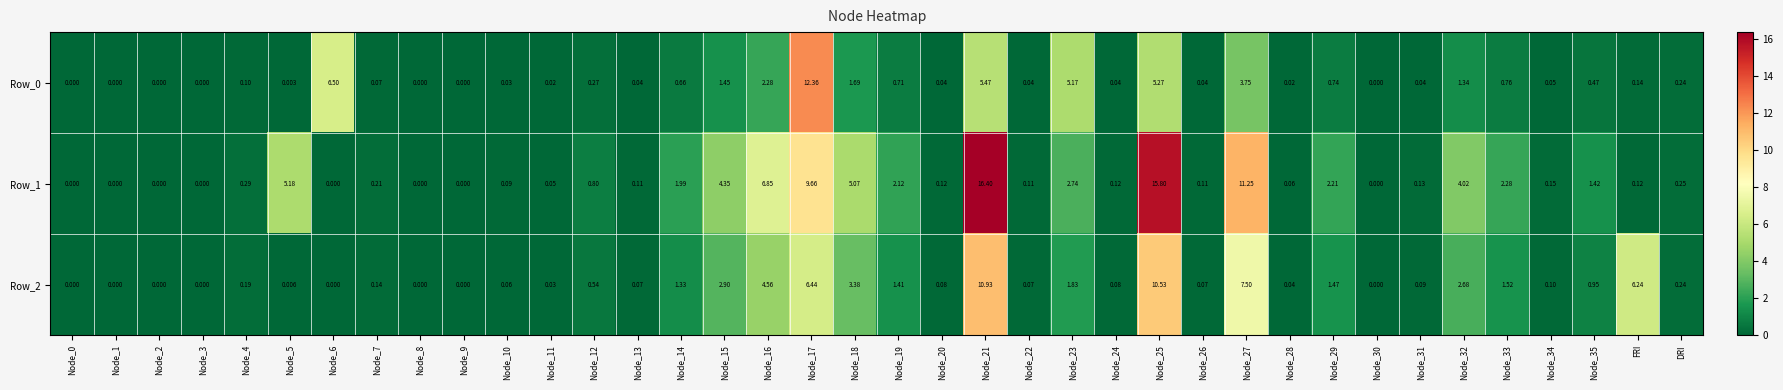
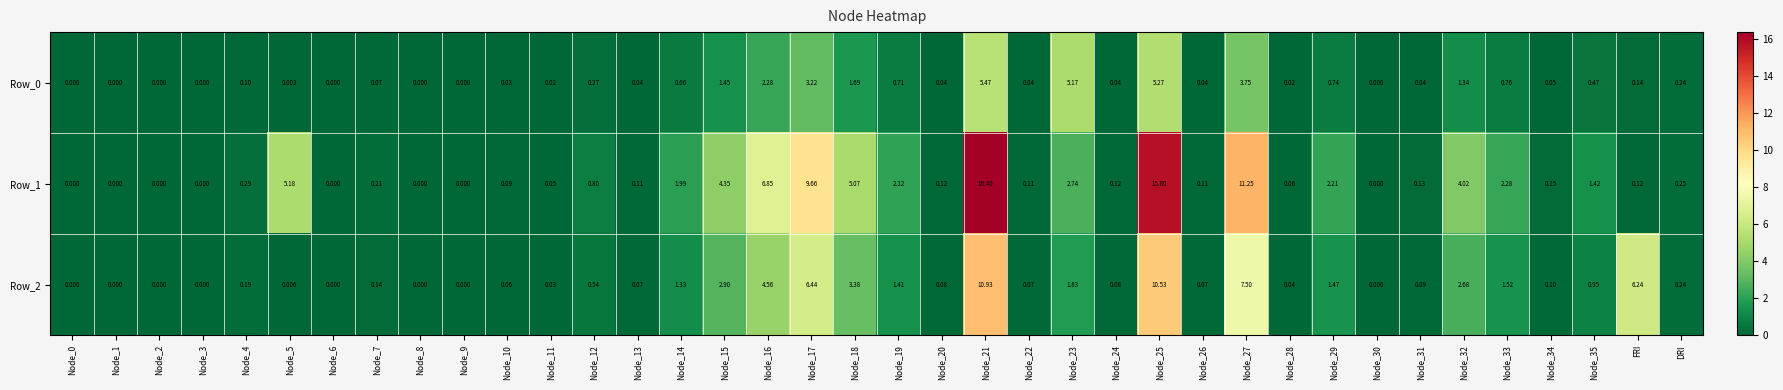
Row_0, Node_6: 6.50 -> 0.000
Row_0, Node_17: 12.36 -> 3.22
